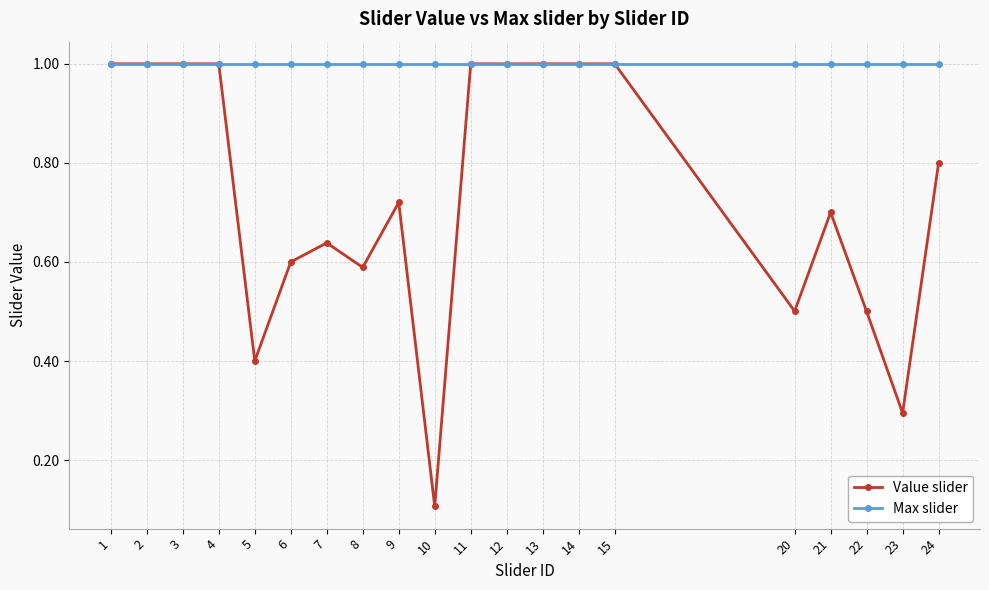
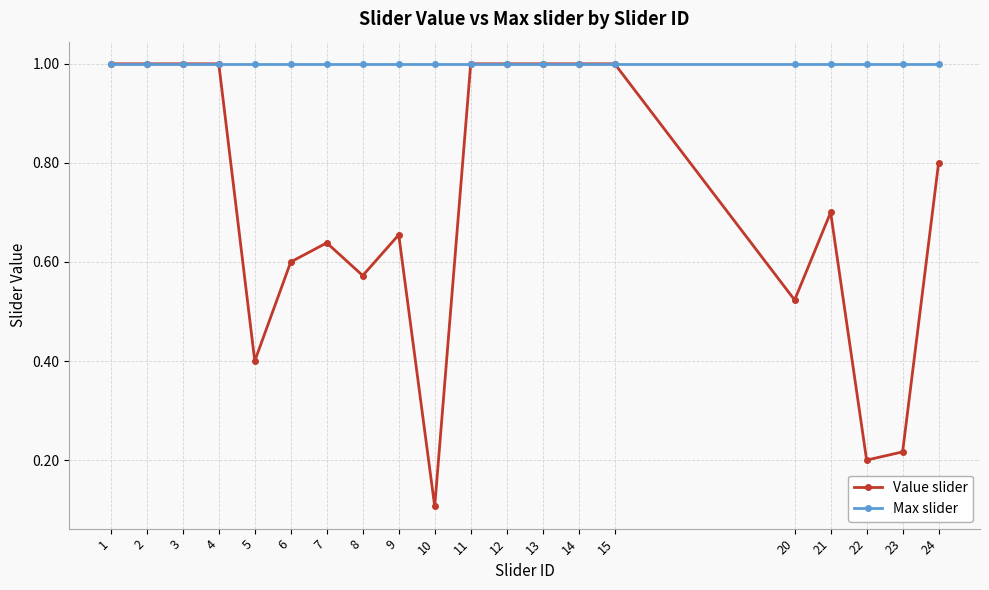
Value slider, 8: 0.59 -> 0.57
Value slider, 9: 0.72 -> 0.65
Value slider, 20: 0.50 -> 0.52
Value slider, 22: 0.5 -> 0.2
Value slider, 23: 0.29 -> 0.22
